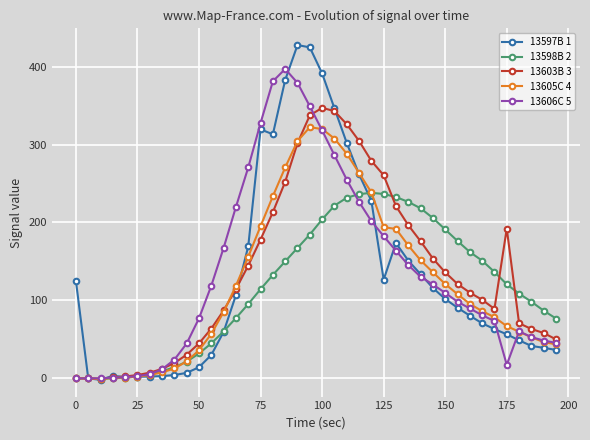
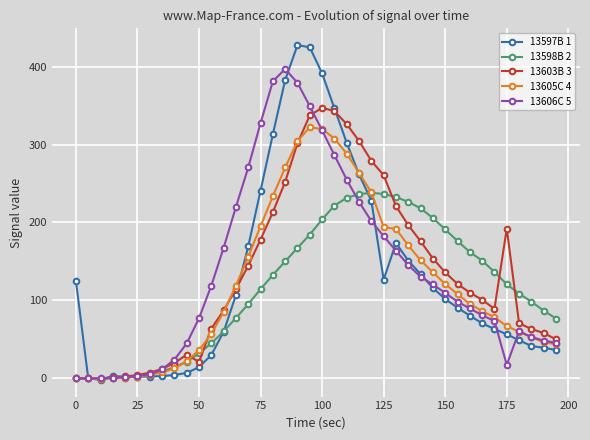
13603B 3, 50: 40 -> 20
13597B 1, 75: 320 -> 240
